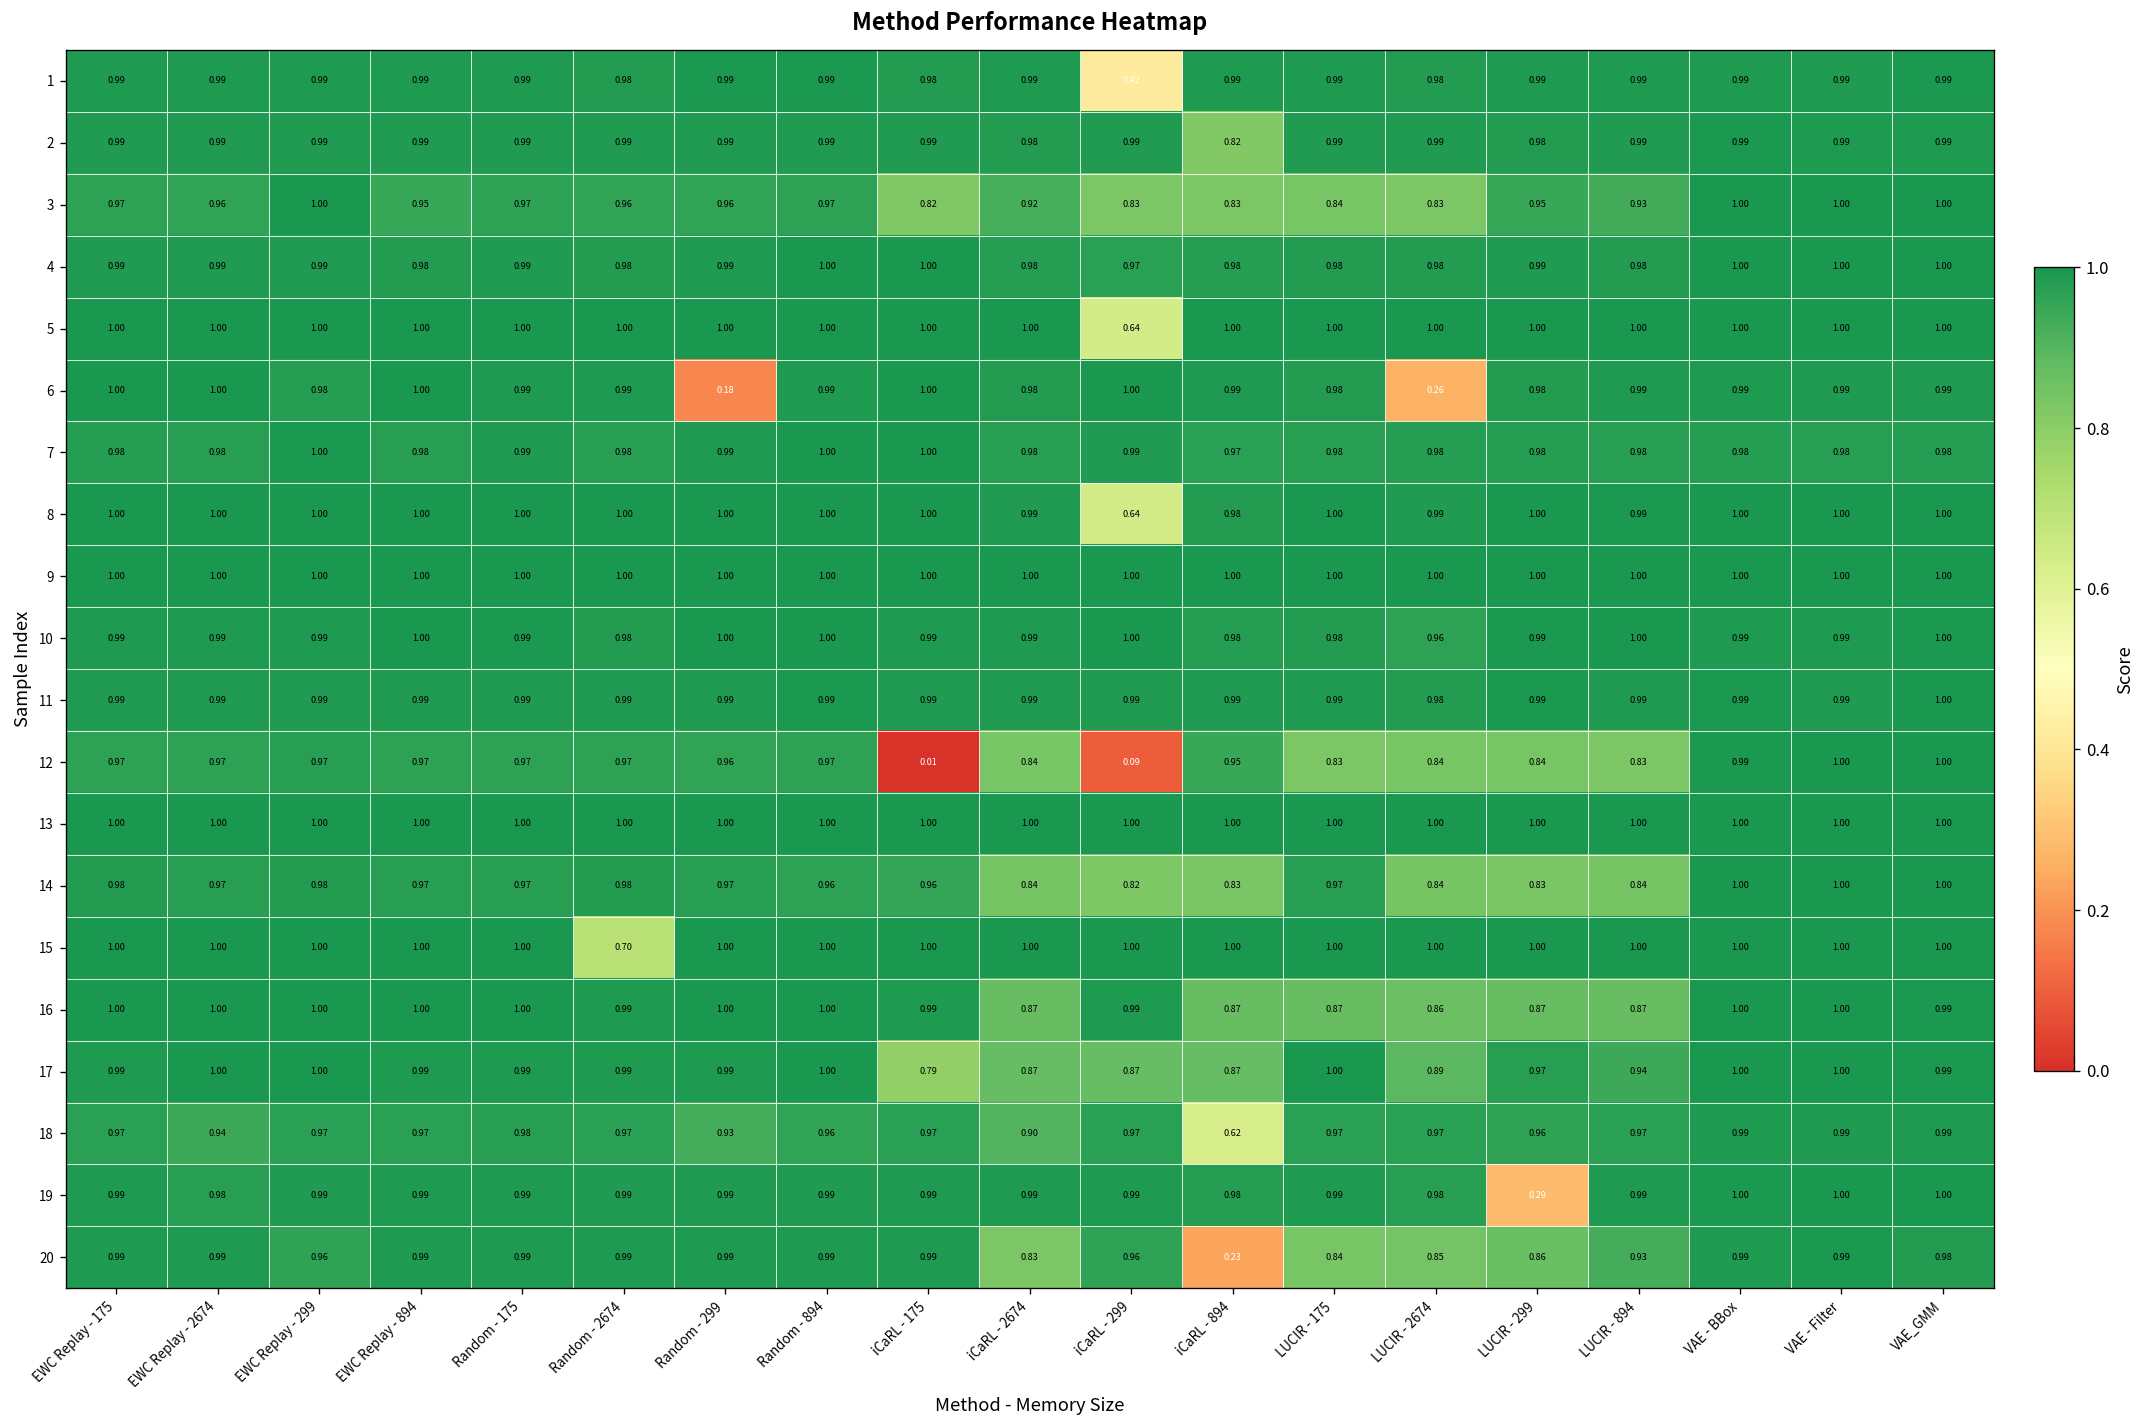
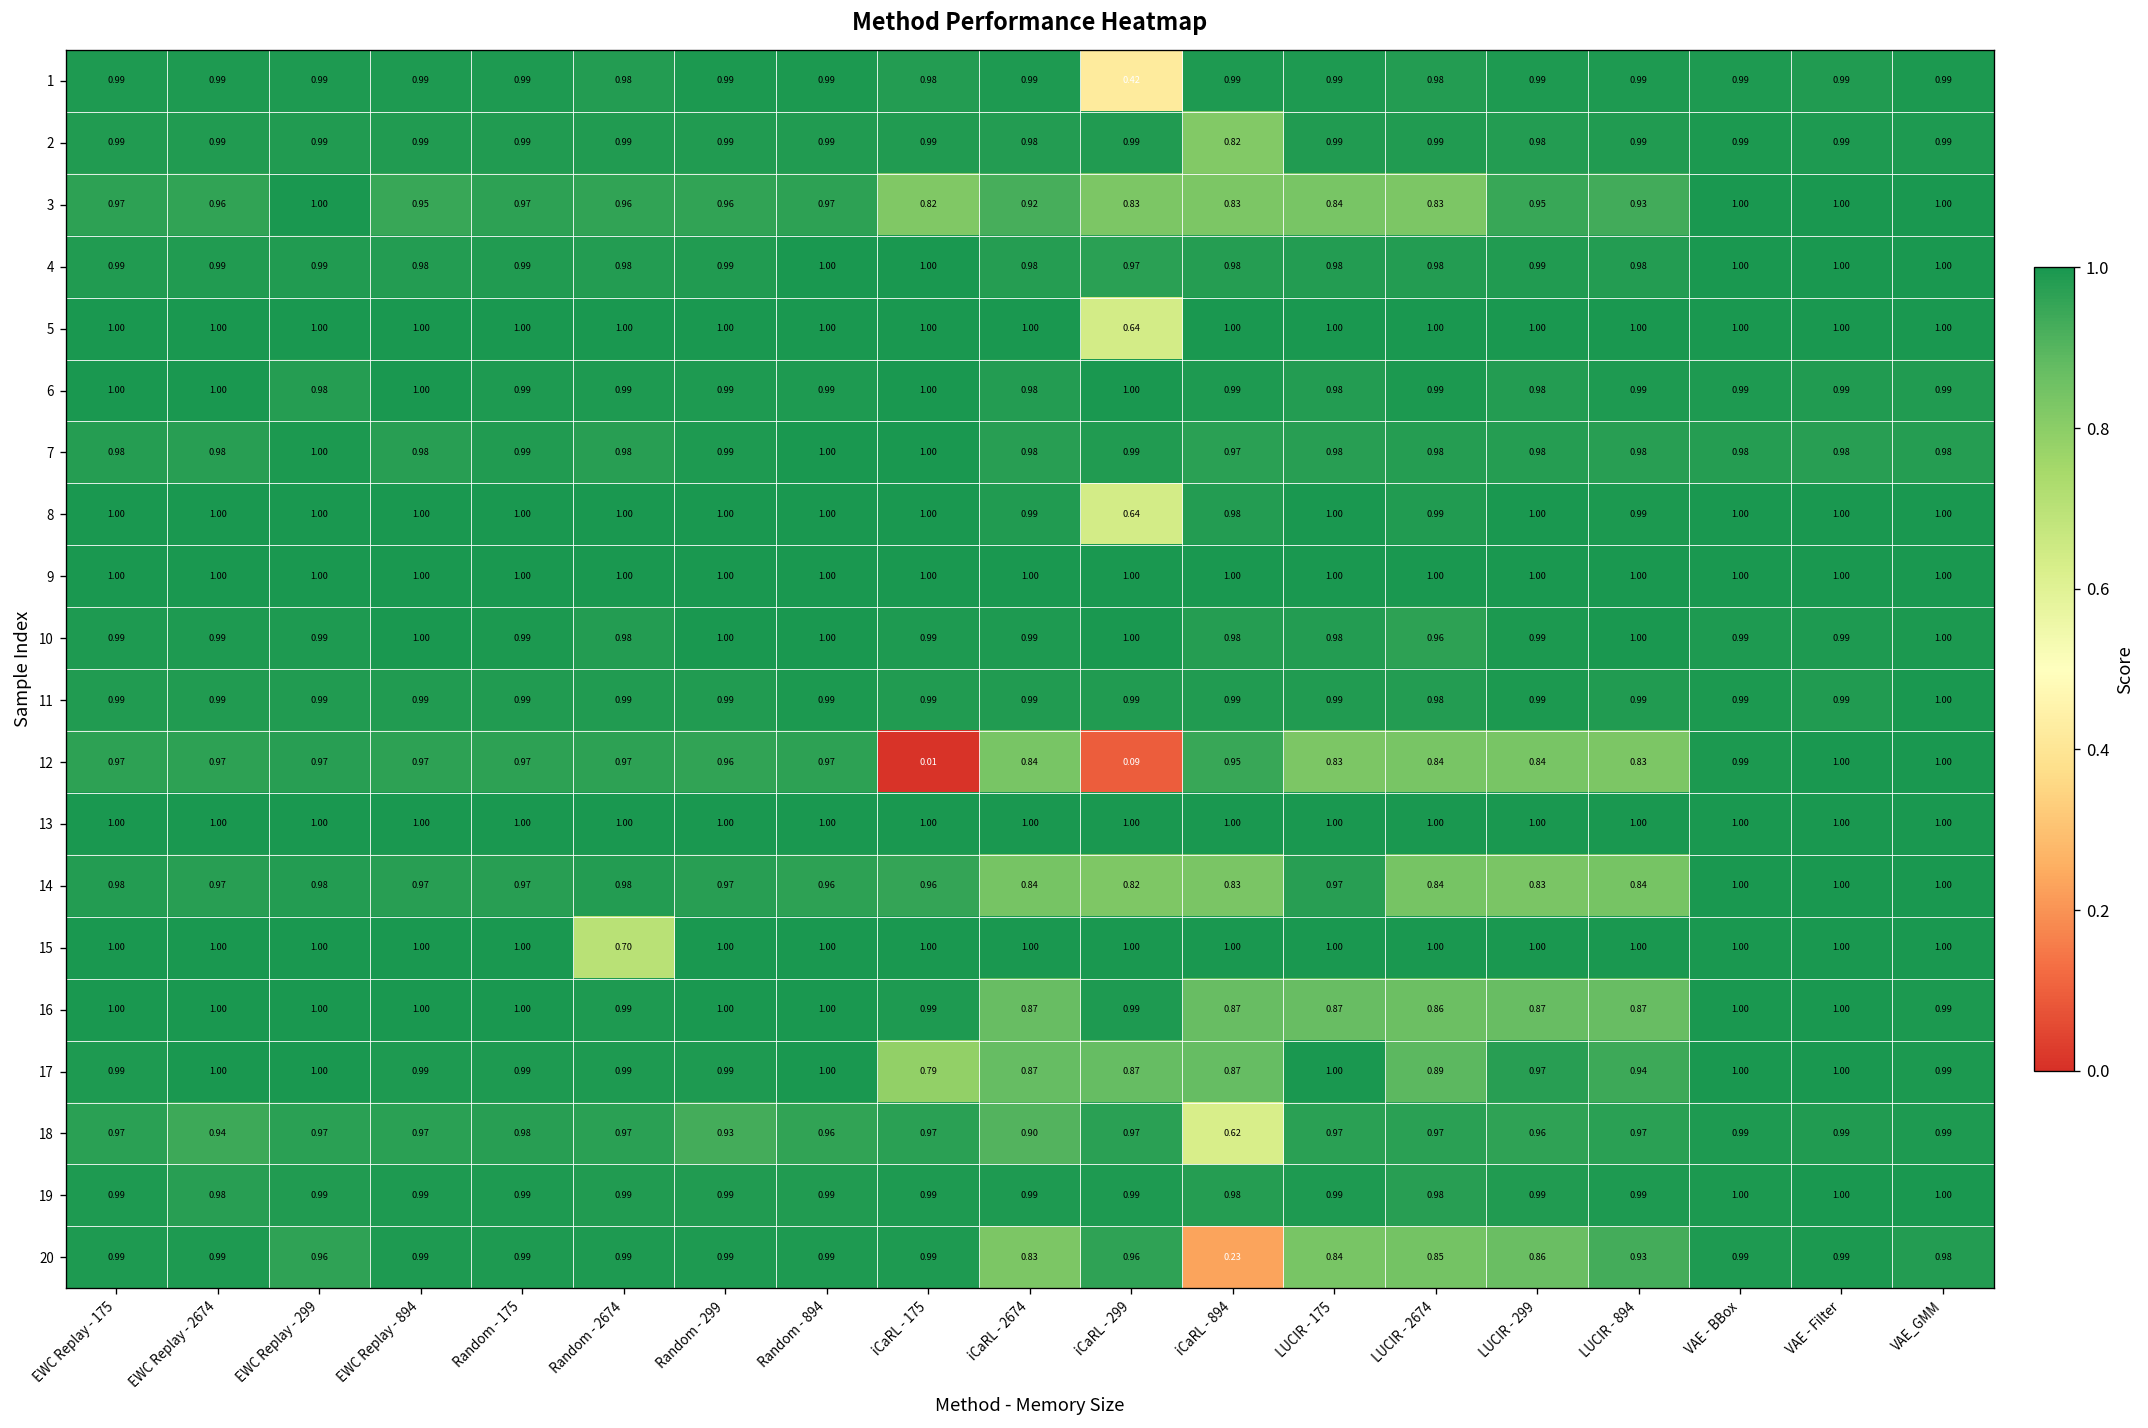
6, Random - 299: 0.18 -> 0.99
6, LUCIR - 2674: 0.26 -> 0.99
19, LUCIR - 299: 0.29 -> 0.99
